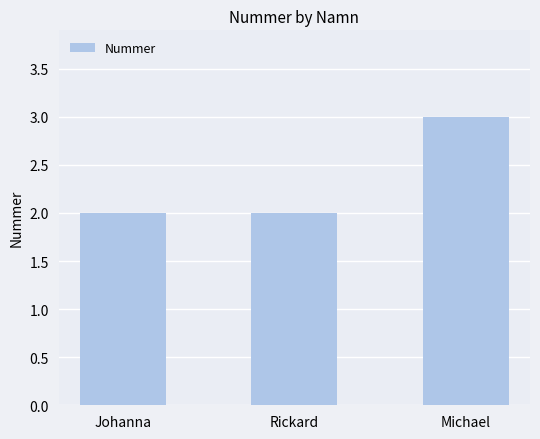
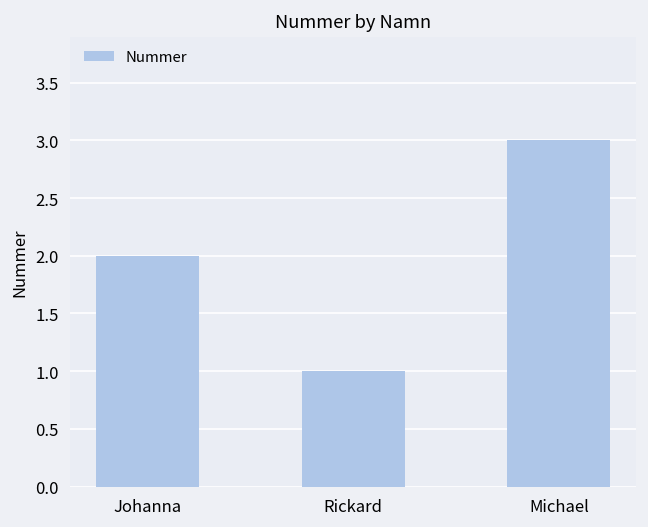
Rickard: 2 -> 1
